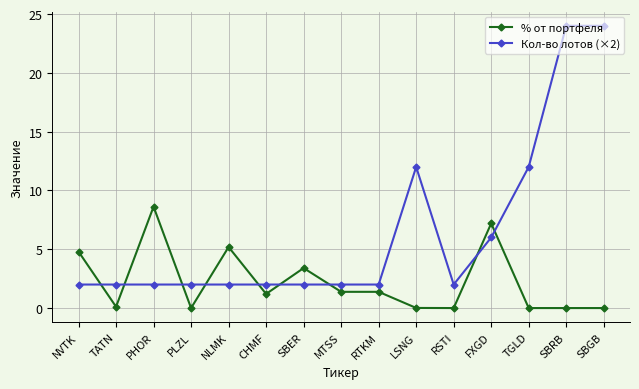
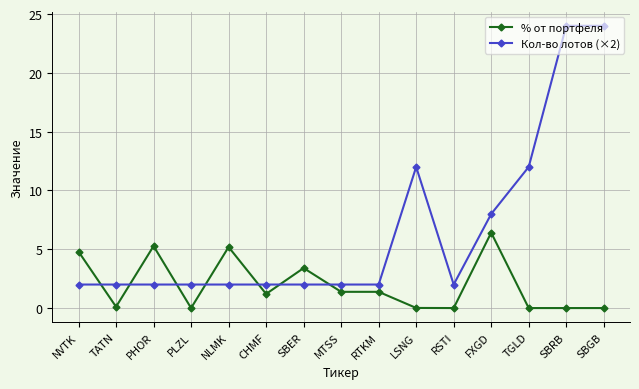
% от портфеля, PHOR: 8.6 -> 5.3
% от портфеля, FXGD: 7.2 -> 6.4
Кол-во лотов (×2), FXGD: 6.0 -> 8.0
